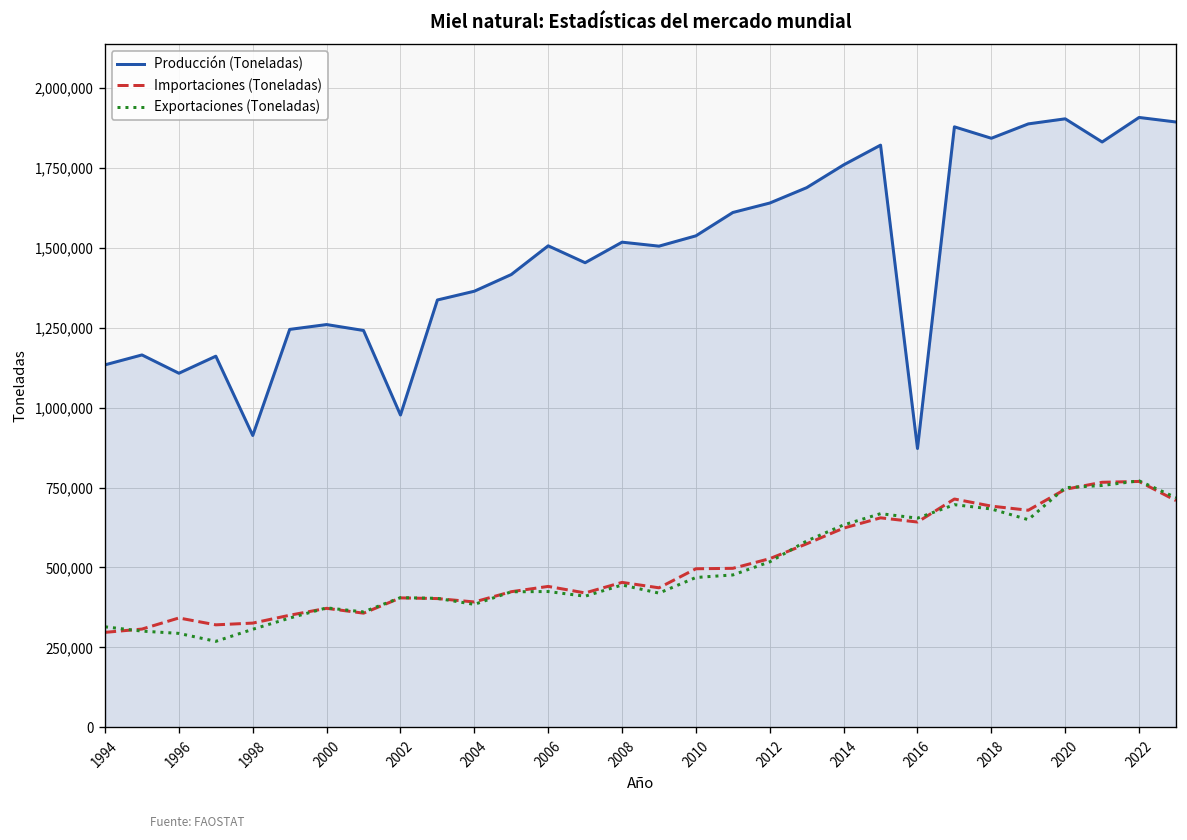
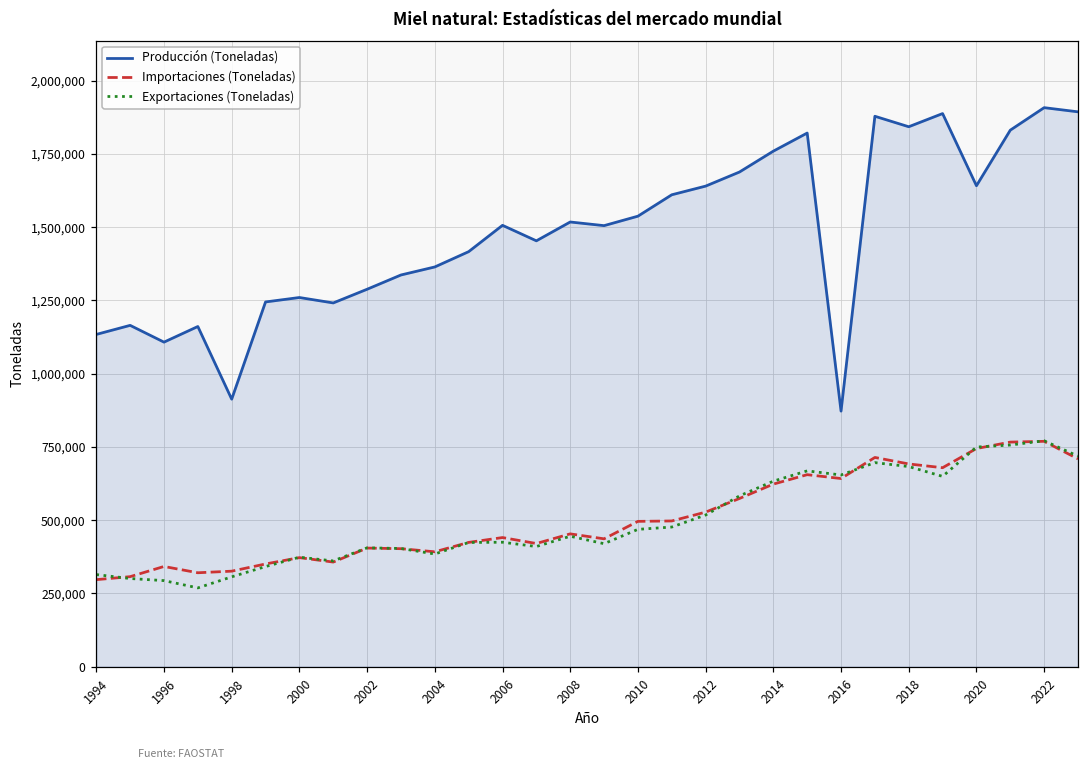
Producción (Toneladas), 2002: 980,000 -> 1,290,000
Producción (Toneladas), 2020: 1,900,000 -> 1,640,000
